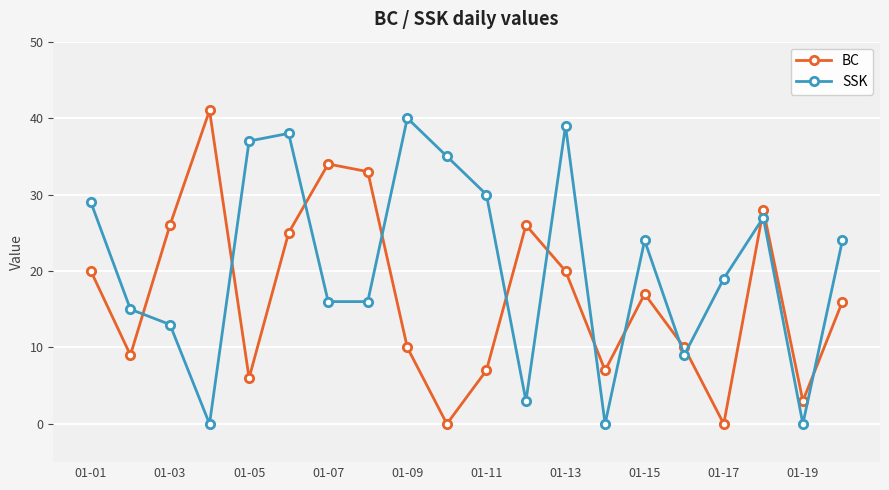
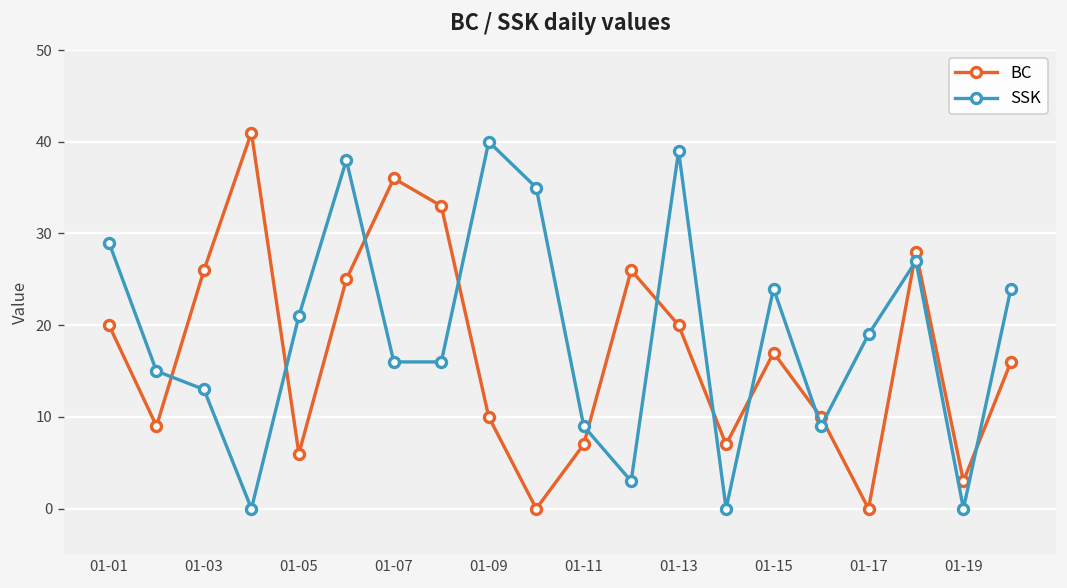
SSK, 01-05: 37 -> 21
BC, 01-07: 34 -> 36
SSK, 01-11: 30 -> 9
